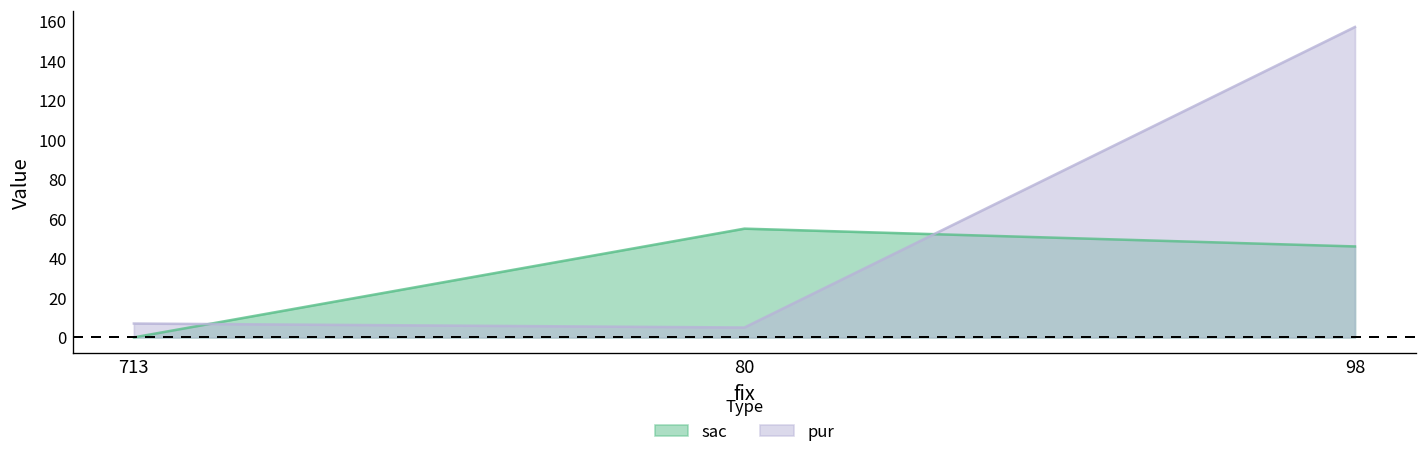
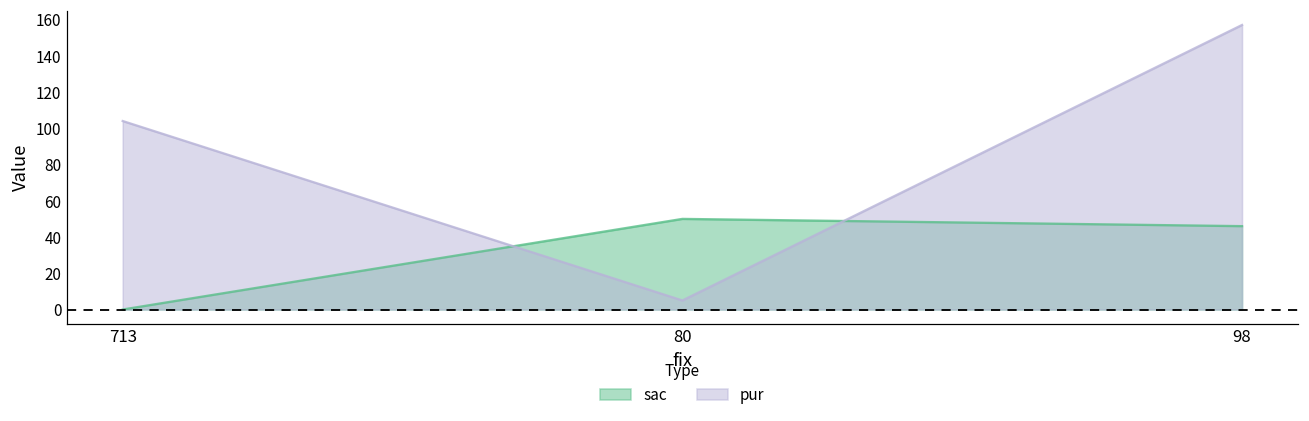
pur, 713: 7 -> 104
sac, 80: 55 -> 50
